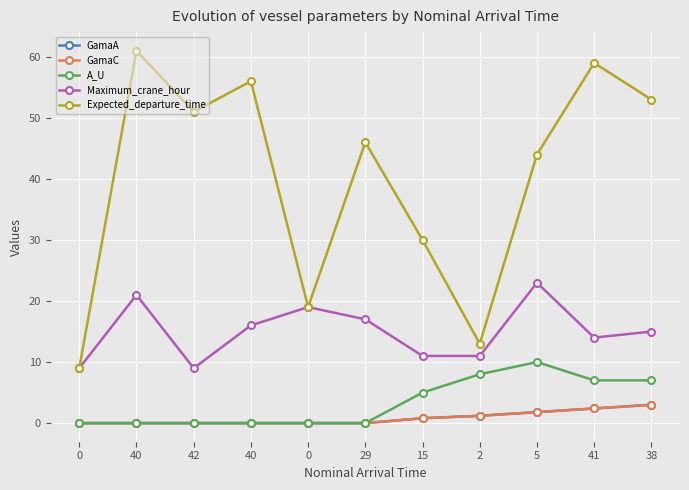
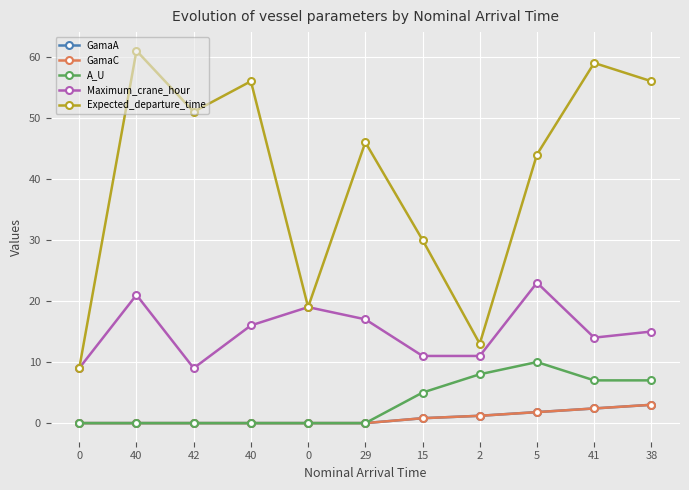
Expected_departure_time, 38: 53 -> 56
